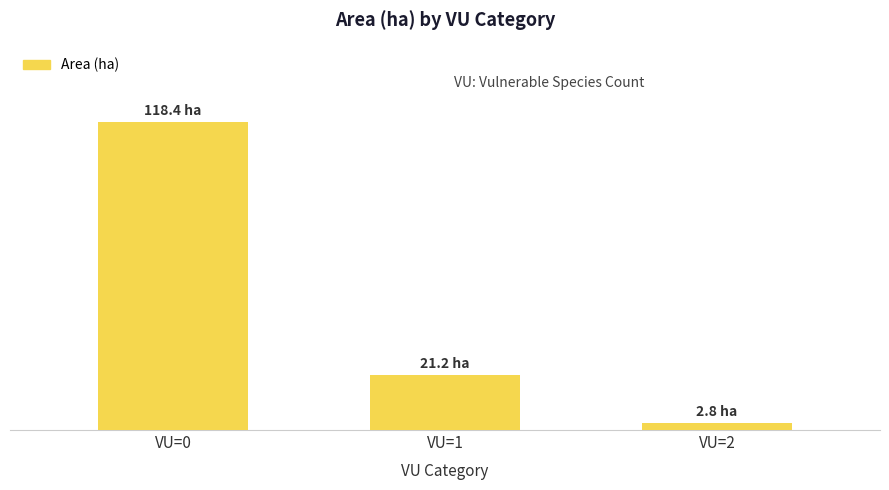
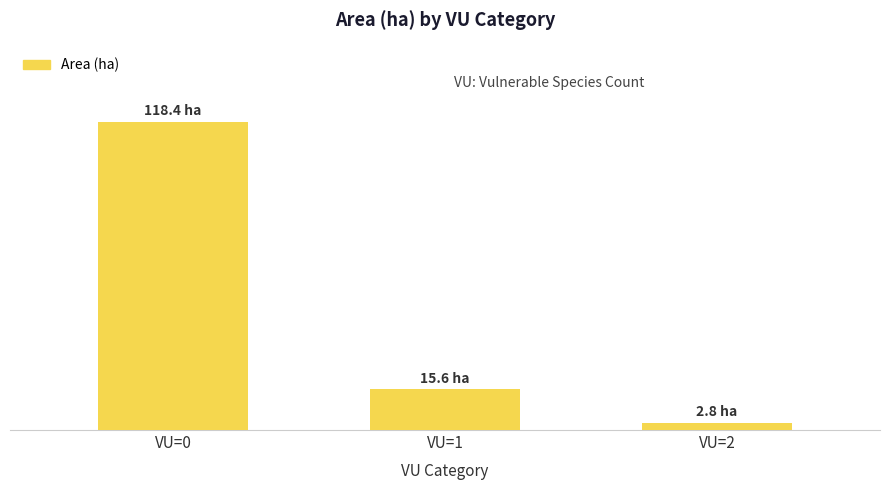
VU=1: 21.2 -> 15.6
